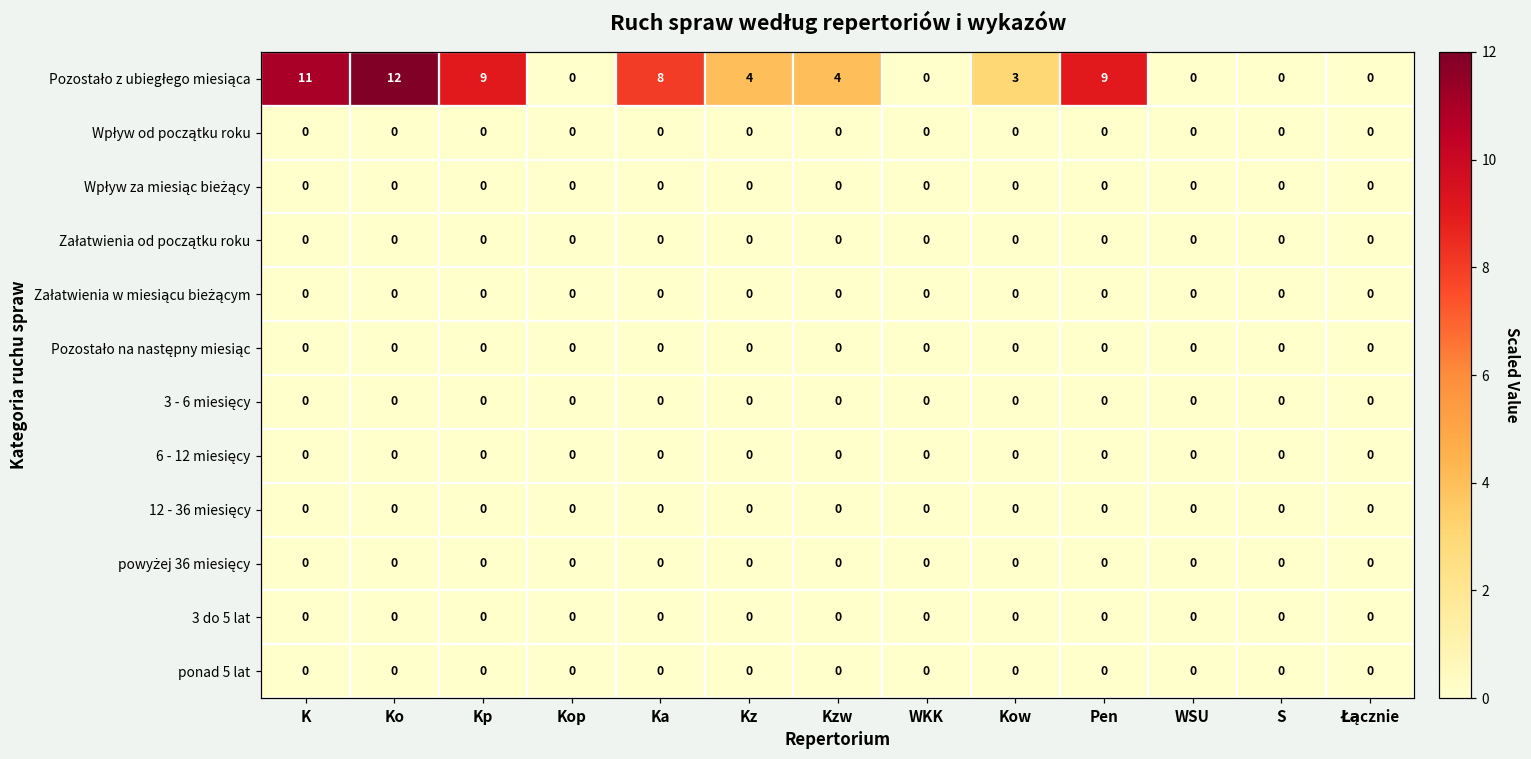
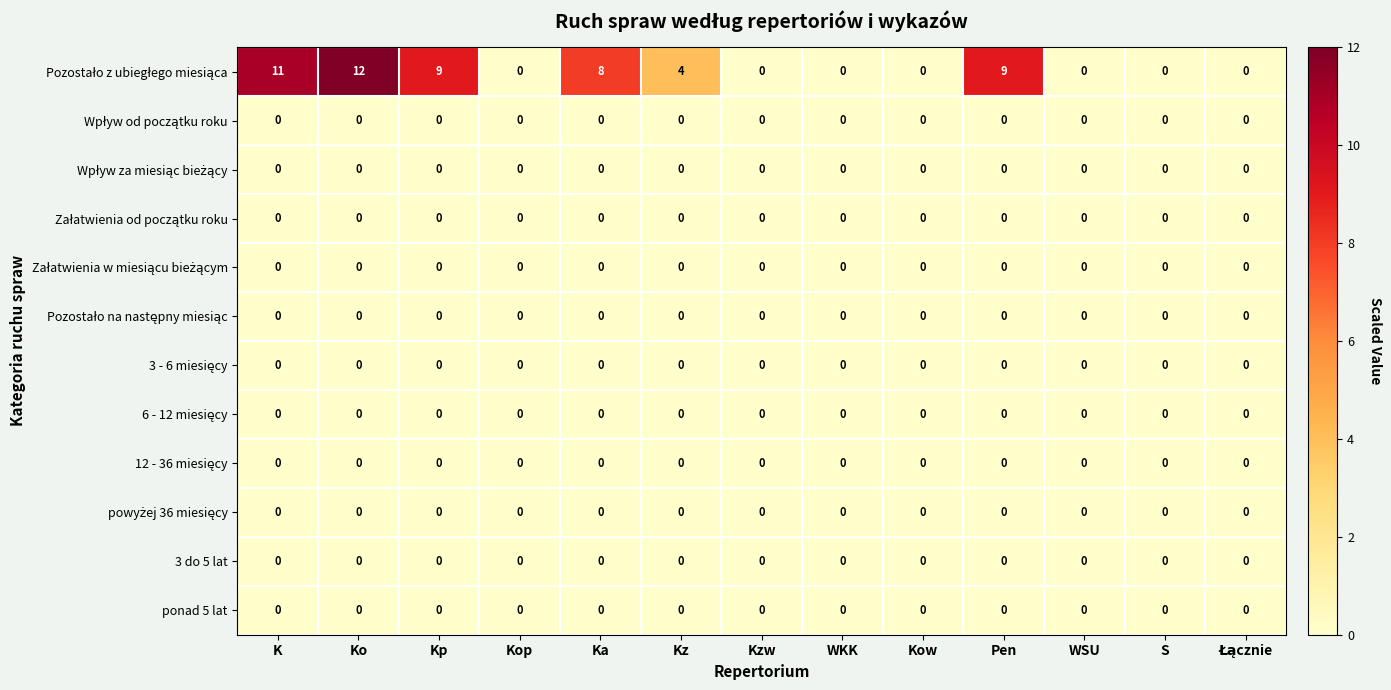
Pozostało z ubiegłego miesiąca, Kzw: 4 -> 0
Pozostało z ubiegłego miesiąca, Kow: 3 -> 0
